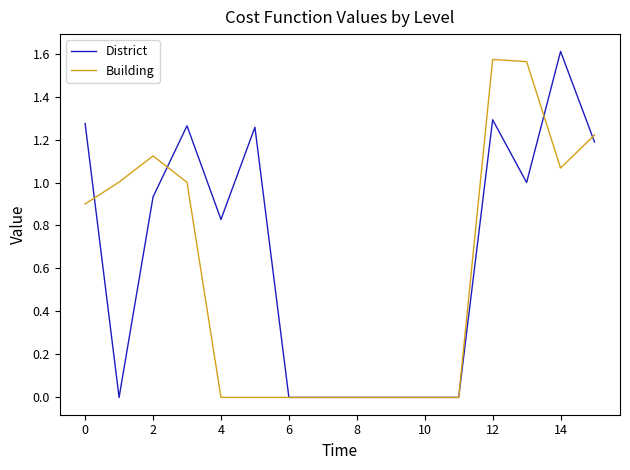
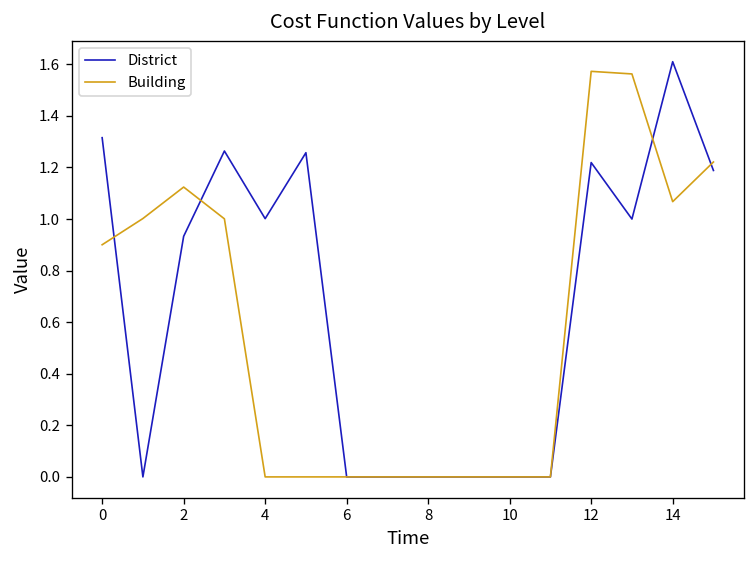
District, 0: 1.27 -> 1.32
District, 4: 0.83 -> 1.00
District, 12: 1.29 -> 1.22
